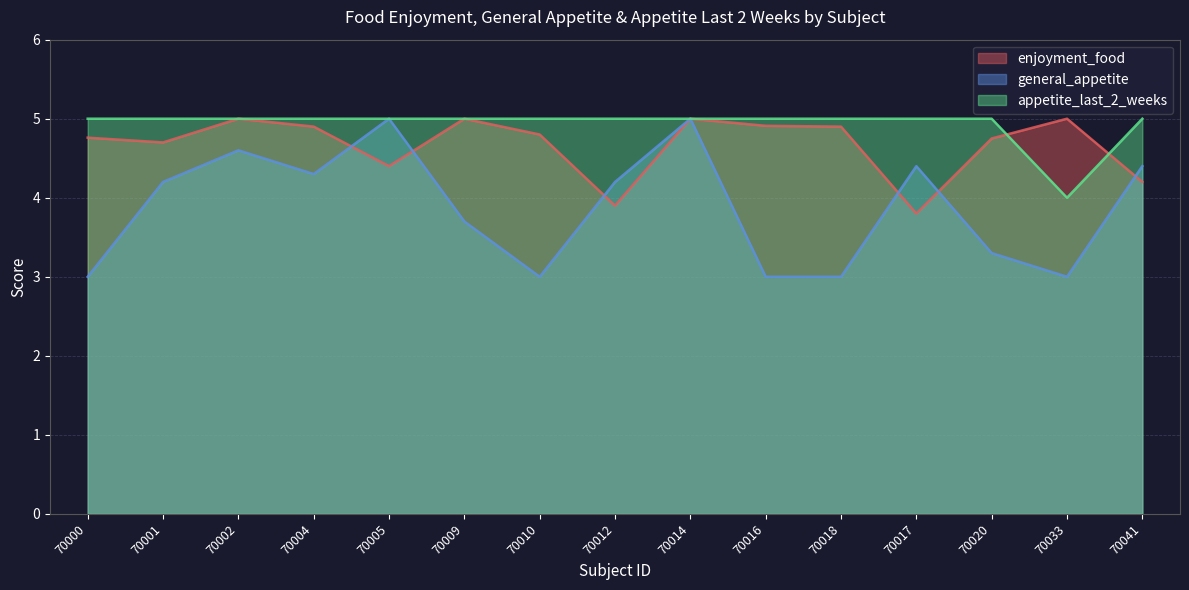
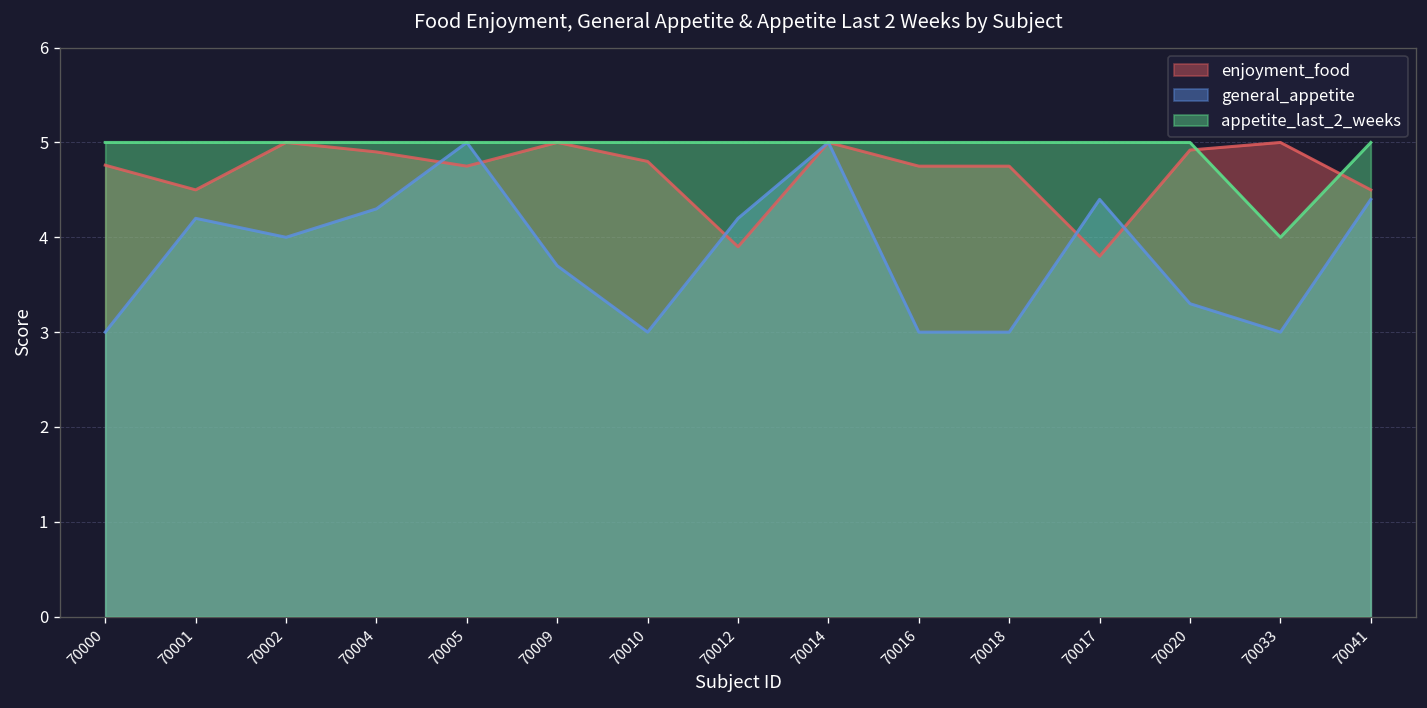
enjoyment_food, 70001: 4.7 -> 4.5
general_appetite, 70002: 4.6 -> 4.0
enjoyment_food, 70005: 4.4 -> 4.8
enjoyment_food, 70016: 4.9 -> 4.8
enjoyment_food, 70018: 4.9 -> 4.8
enjoyment_food, 70020: 4.8 -> 4.9
enjoyment_food, 70041: 4.2 -> 4.5
